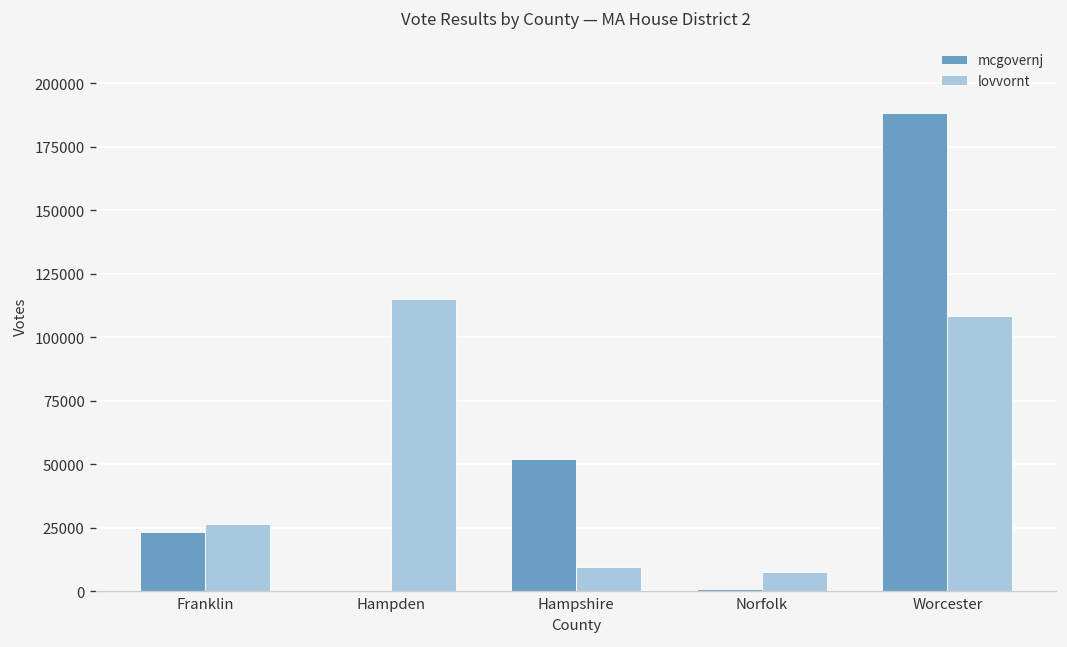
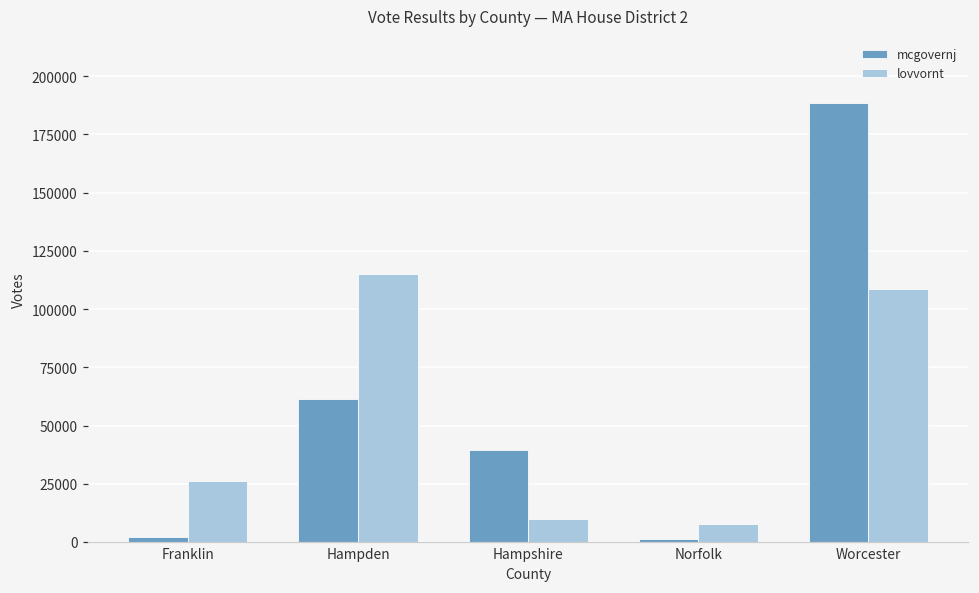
mcgovernj, Franklin: 23000 -> 2000
mcgovernj, Hampden: 0 -> 61000
mcgovernj, Hampshire: 52000 -> 39000
